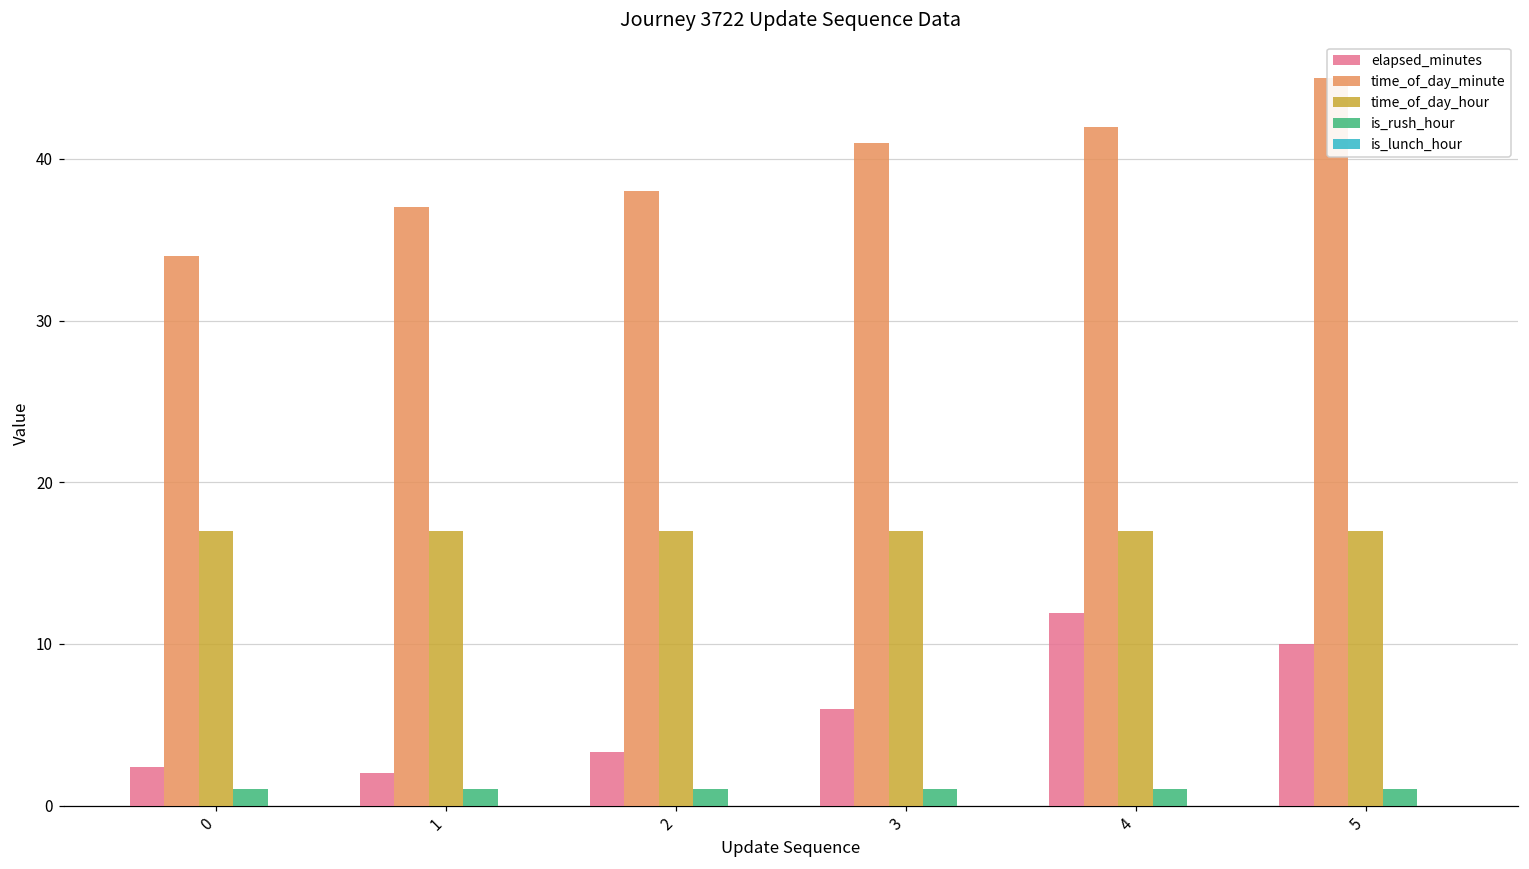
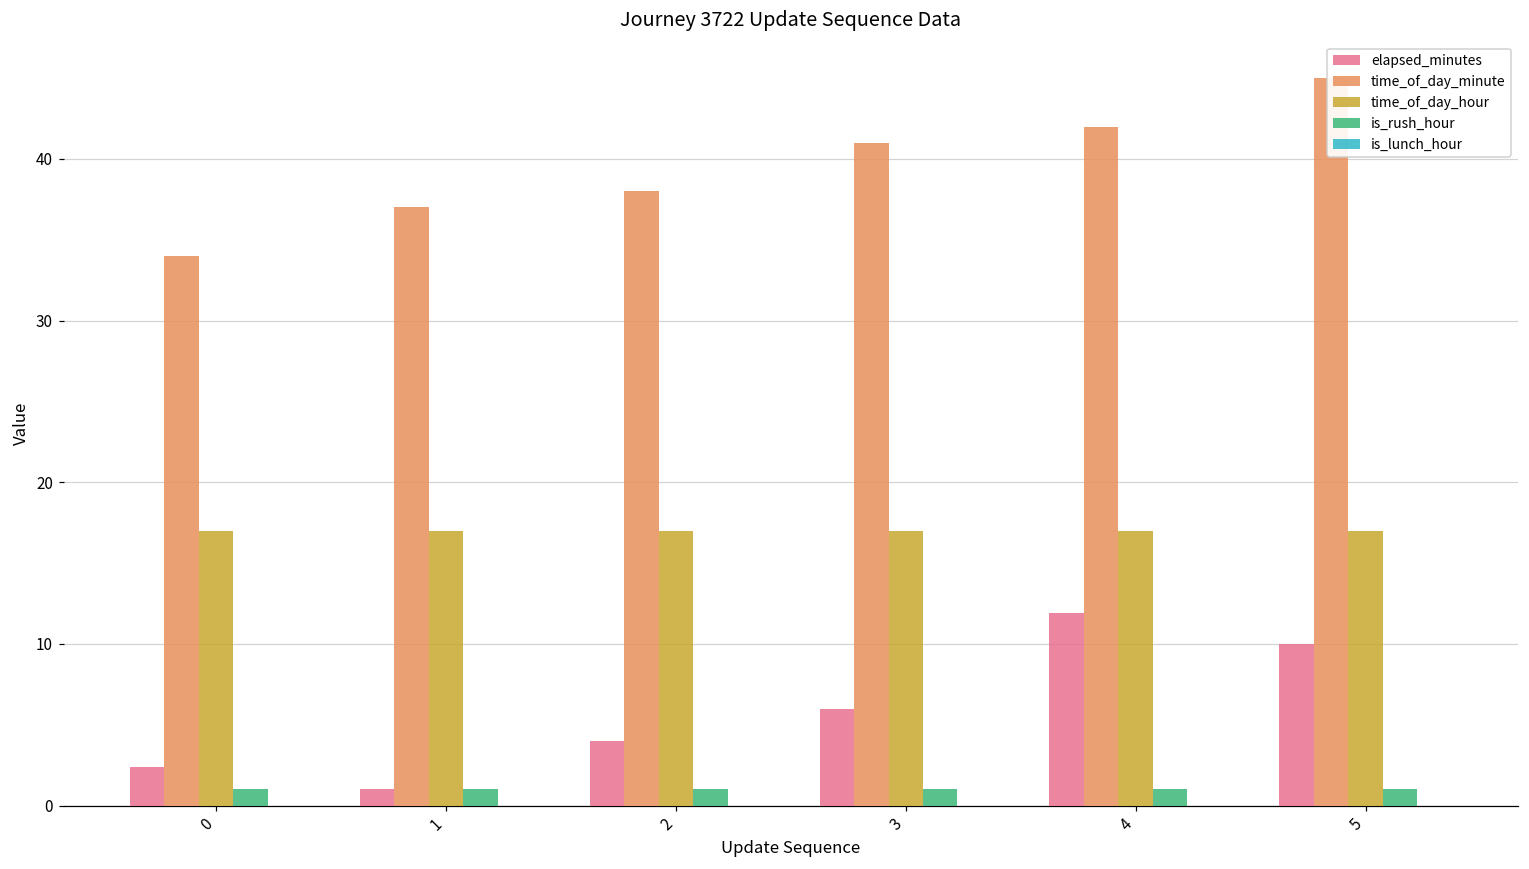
elapsed_minutes, 1: 2 -> 1
elapsed_minutes, 2: 3.3 -> 4.0
